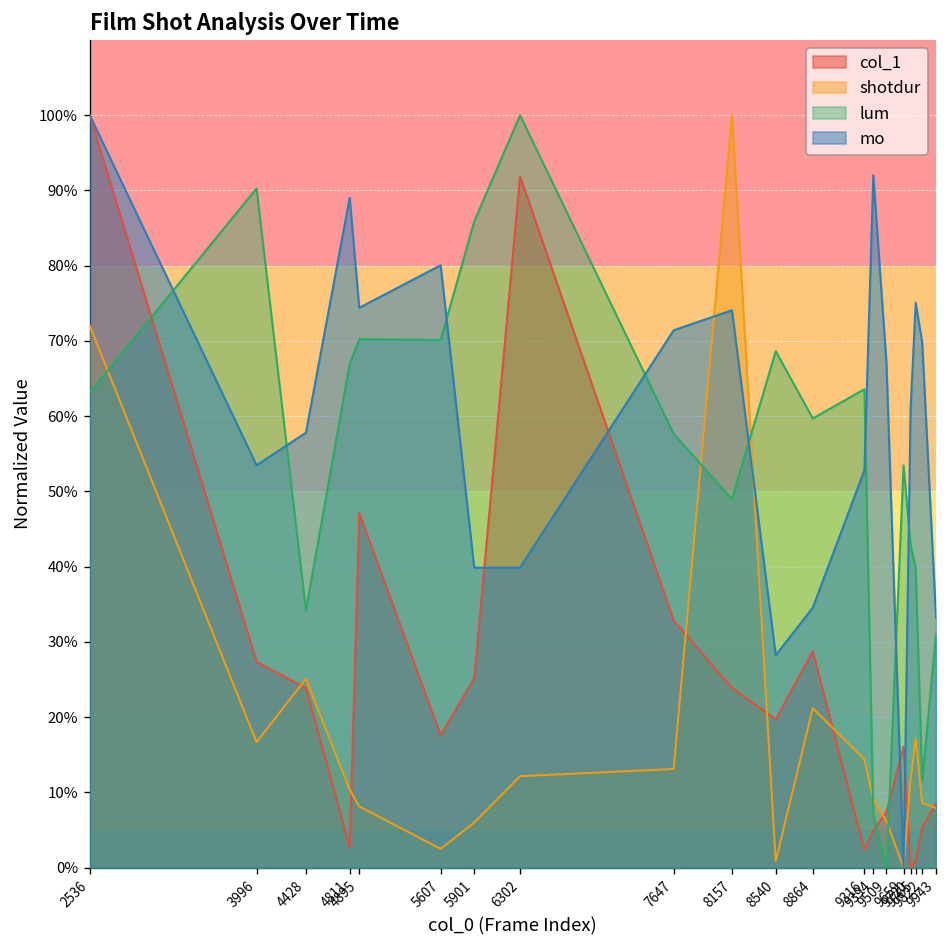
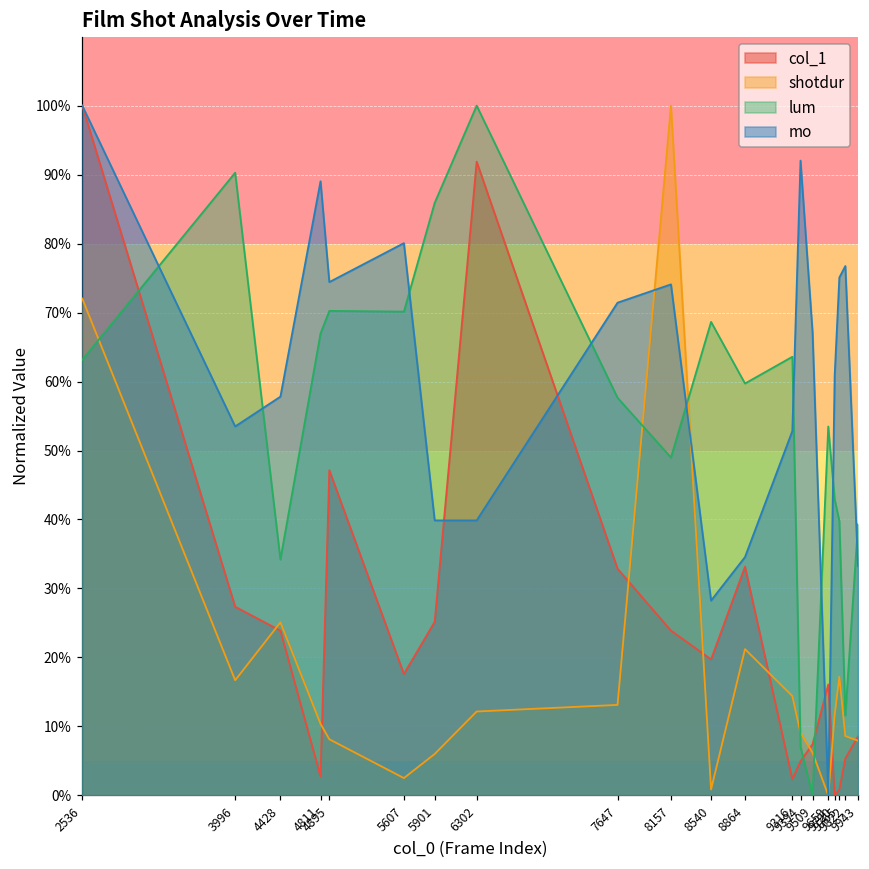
col_1, 8864: 29% -> 33%
mo, 9822: 70% -> 77%
lum, 9943: 31% -> 39%
